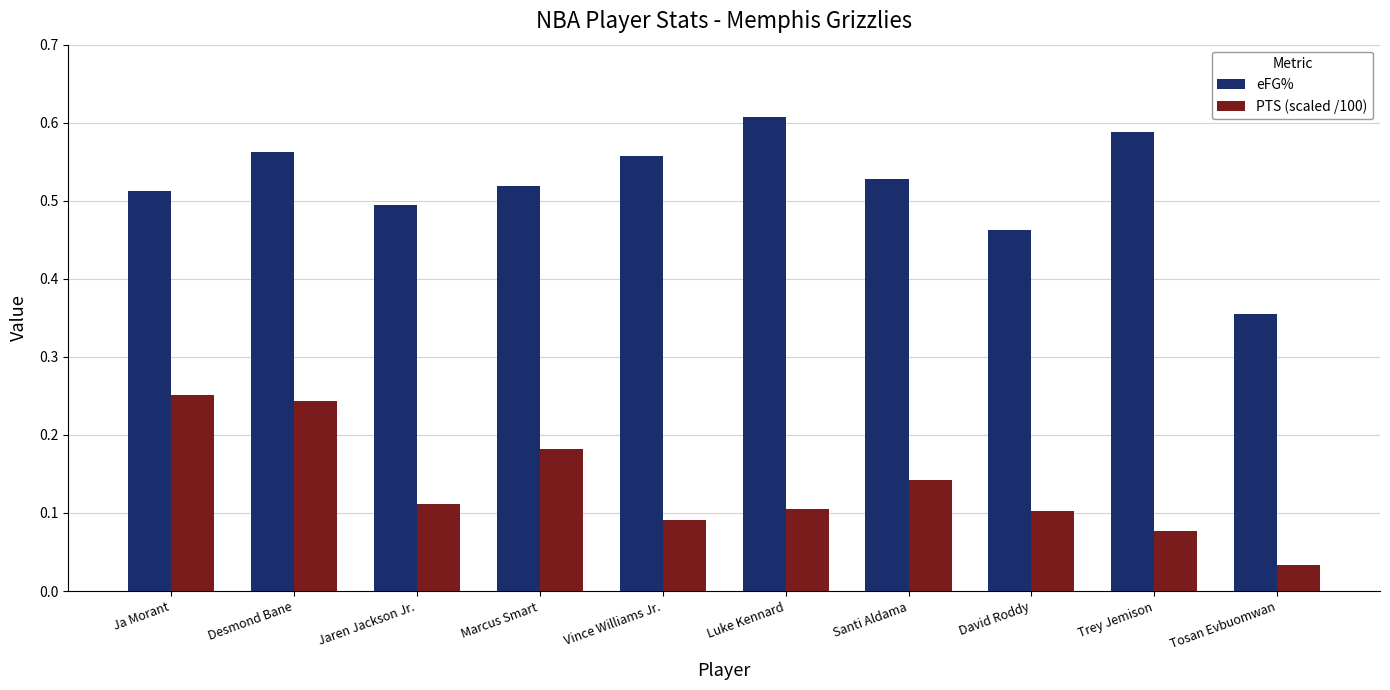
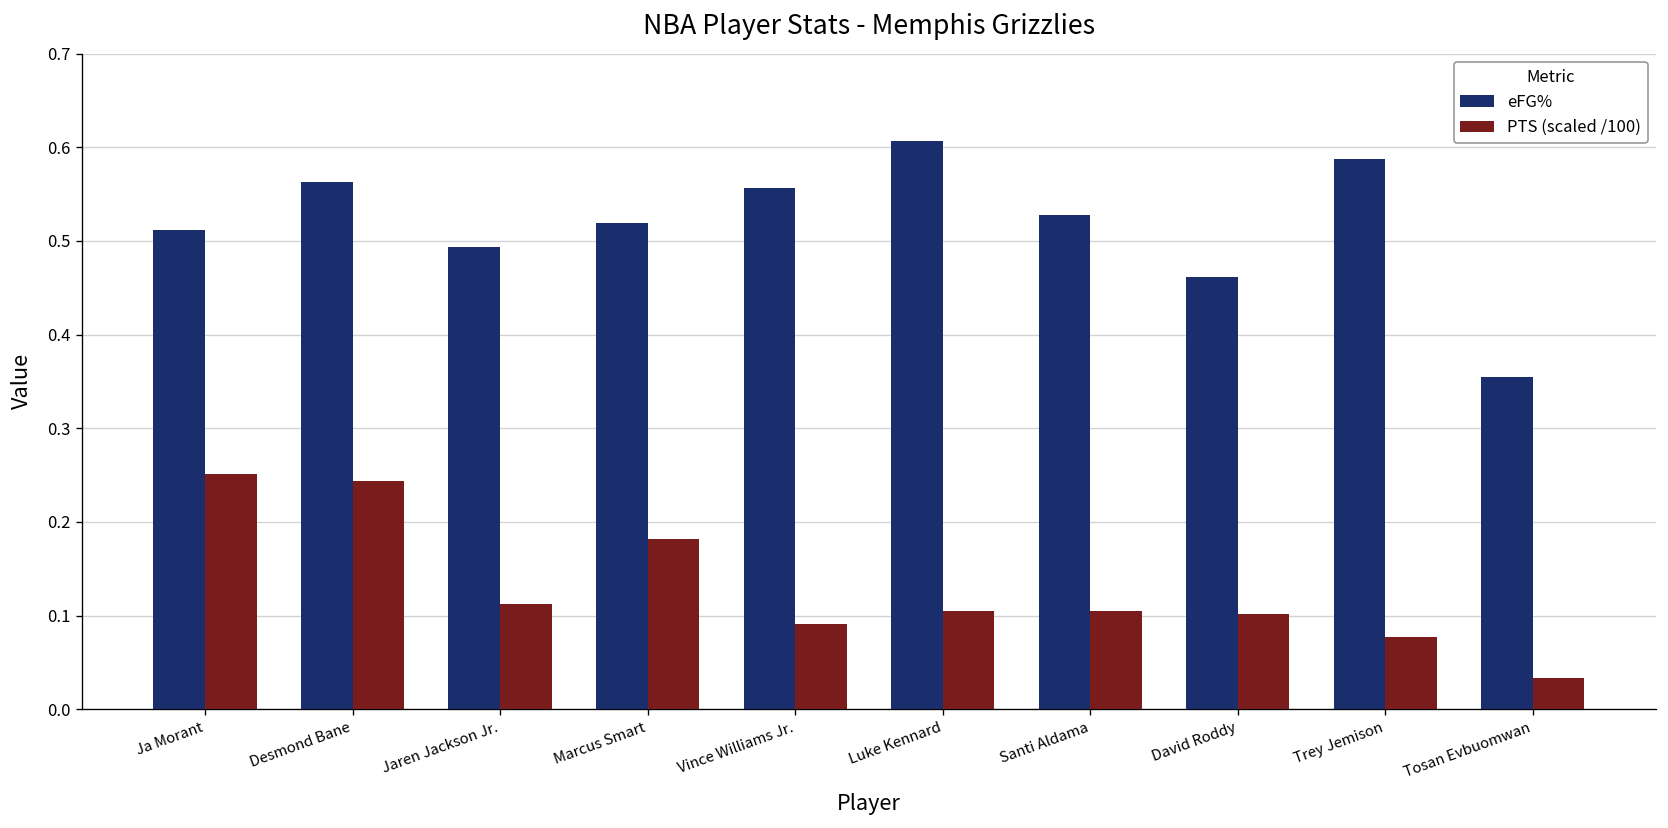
PTS (scaled /100), Santi Aldama: 0.14 -> 0.11
